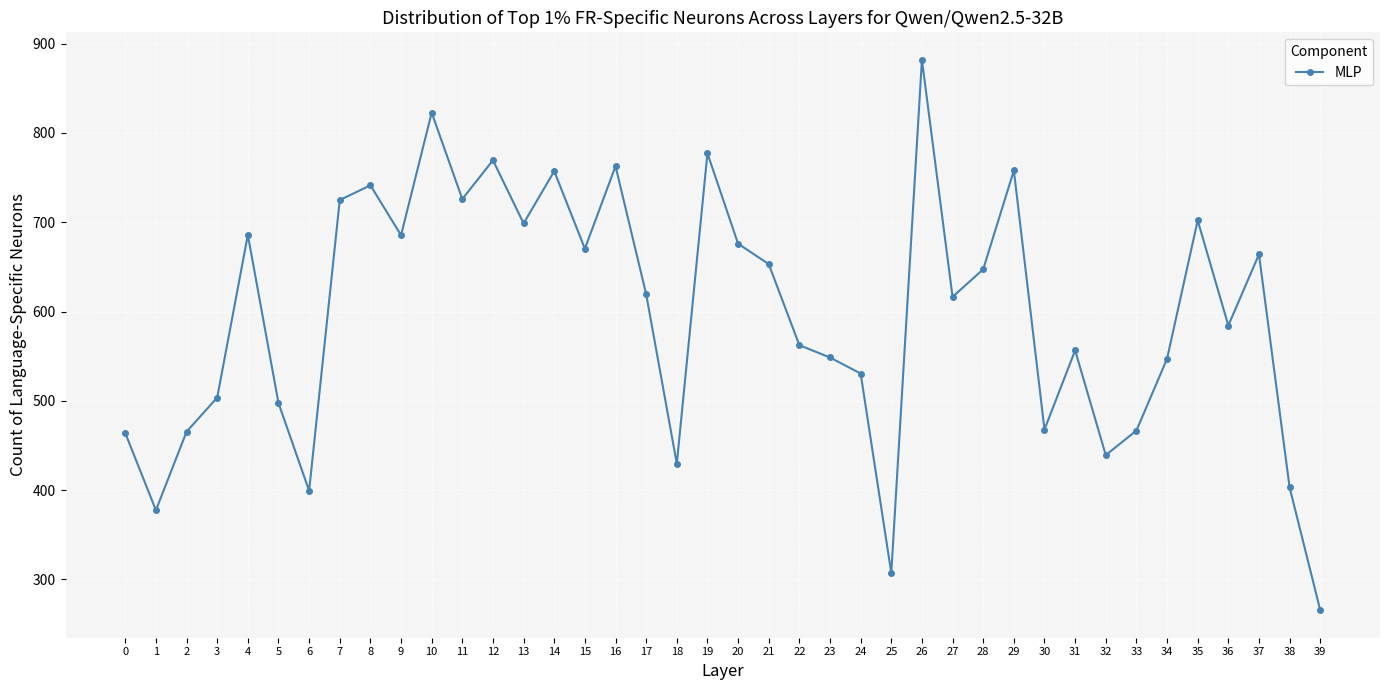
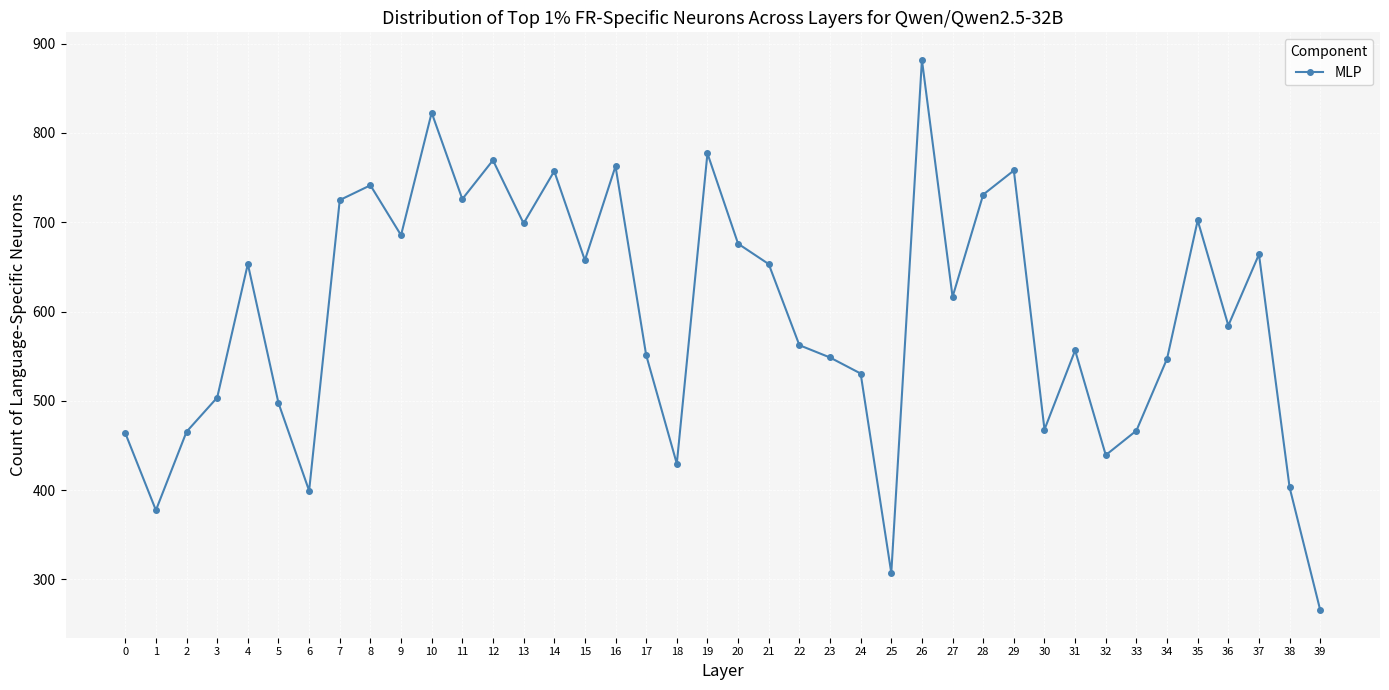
4: 690 -> 650
15: 670 -> 660
17: 620 -> 550
28: 650 -> 730
